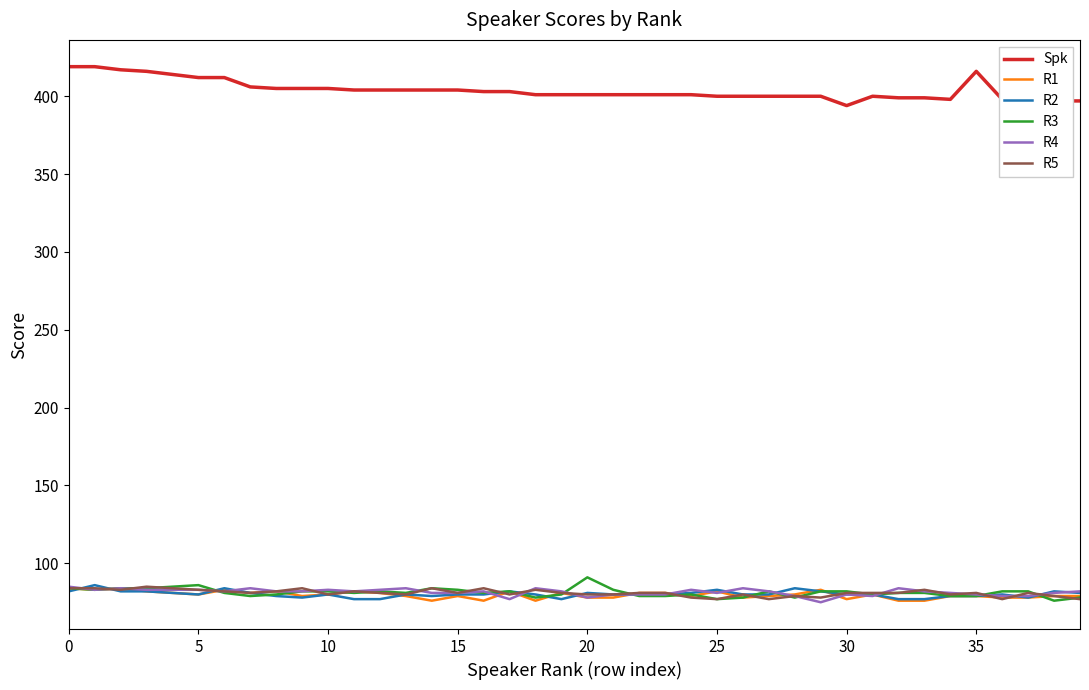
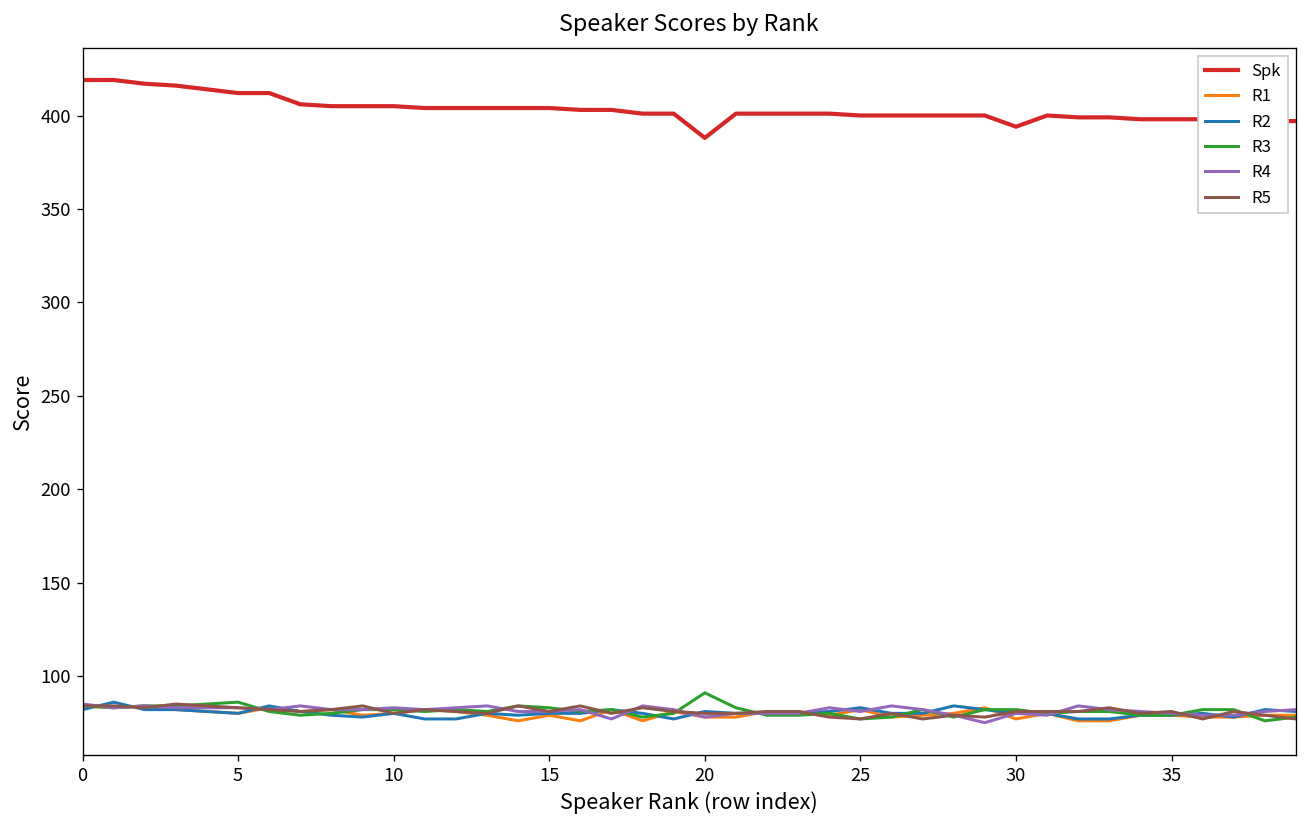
Spk, 20: 401 -> 388
Spk, 35: 416 -> 398
